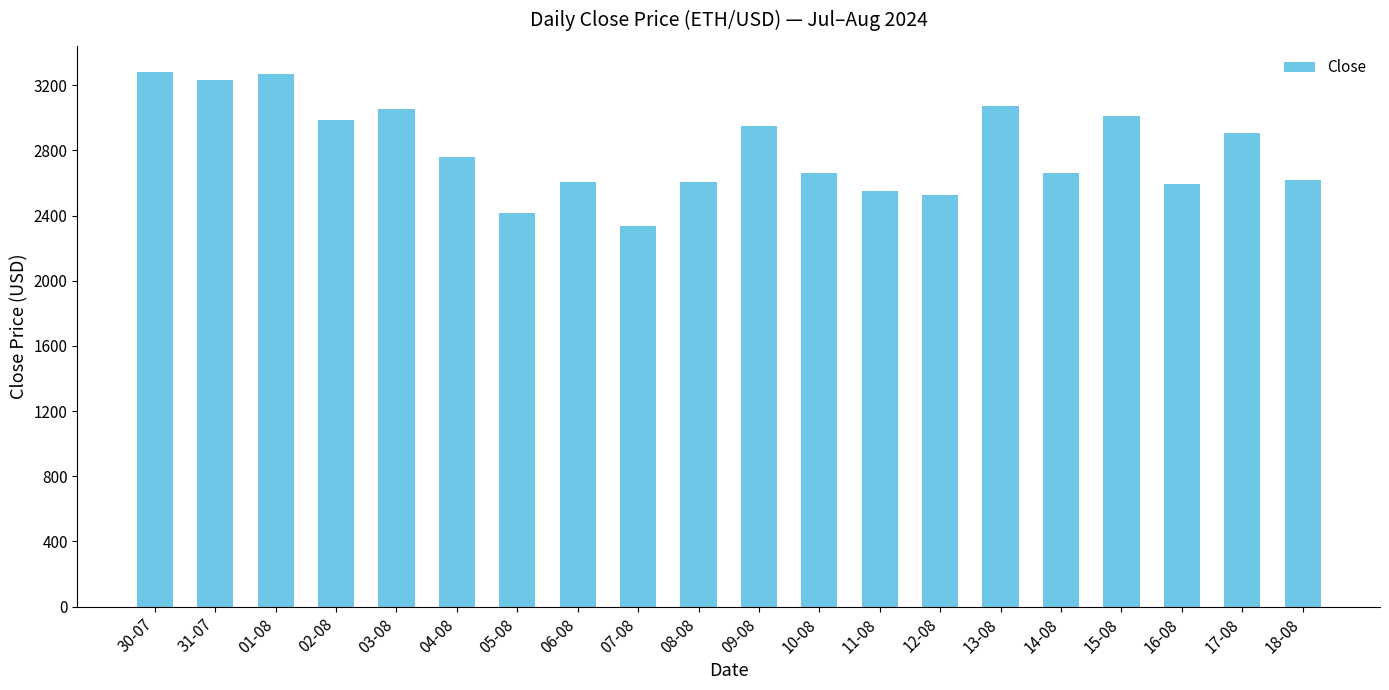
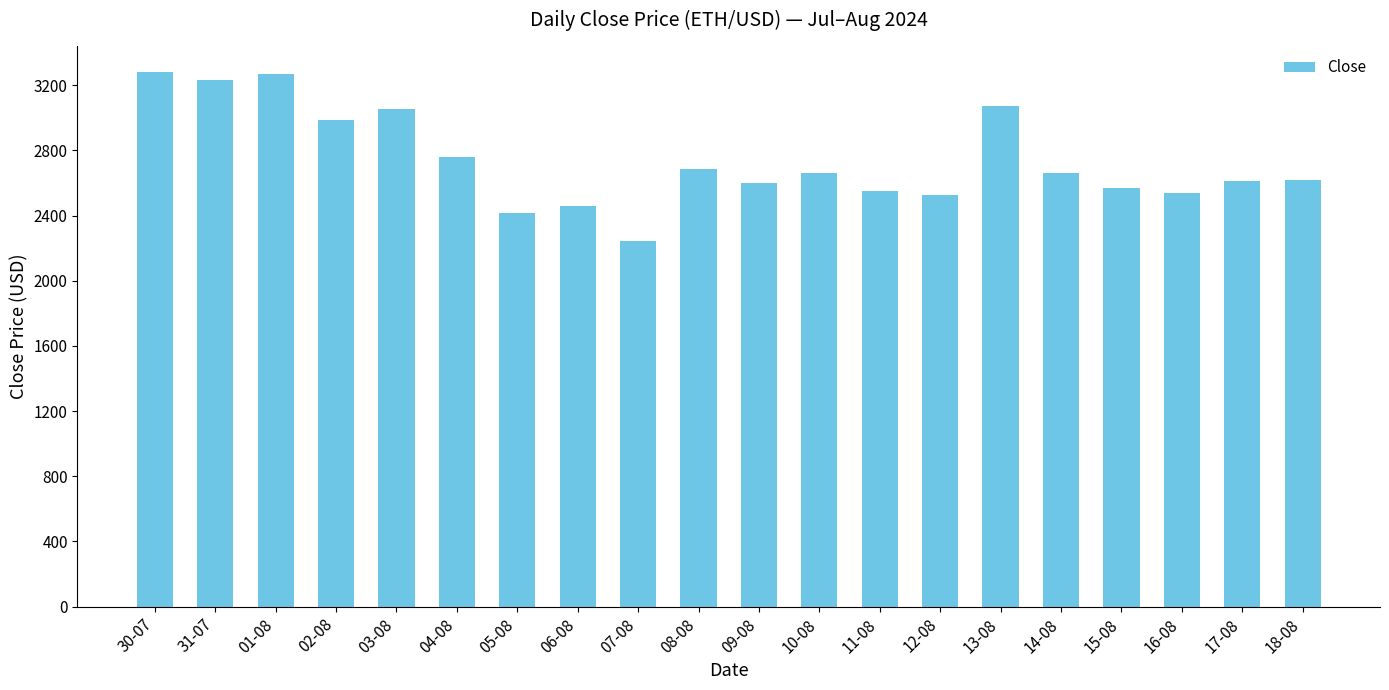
06-08: 2600 -> 2460
07-08: 2340 -> 2240
08-08: 2610 -> 2680
09-08: 2950 -> 2600
15-08: 3010 -> 2570
16-08: 2590 -> 2540
17-08: 2910 -> 2610
